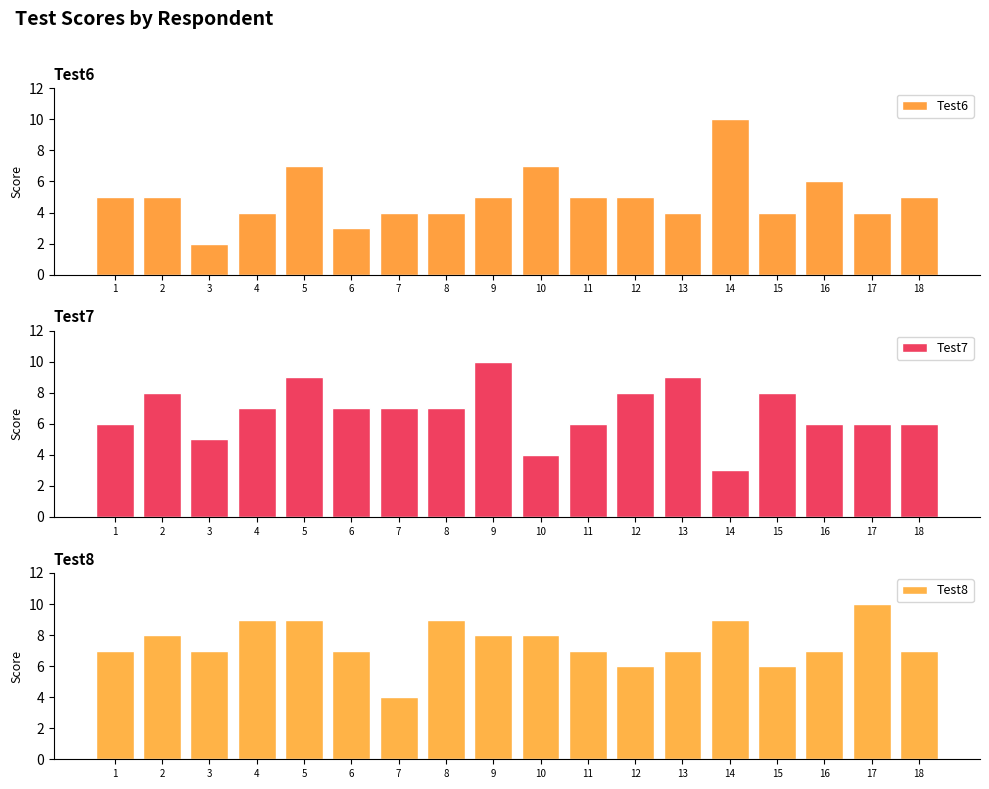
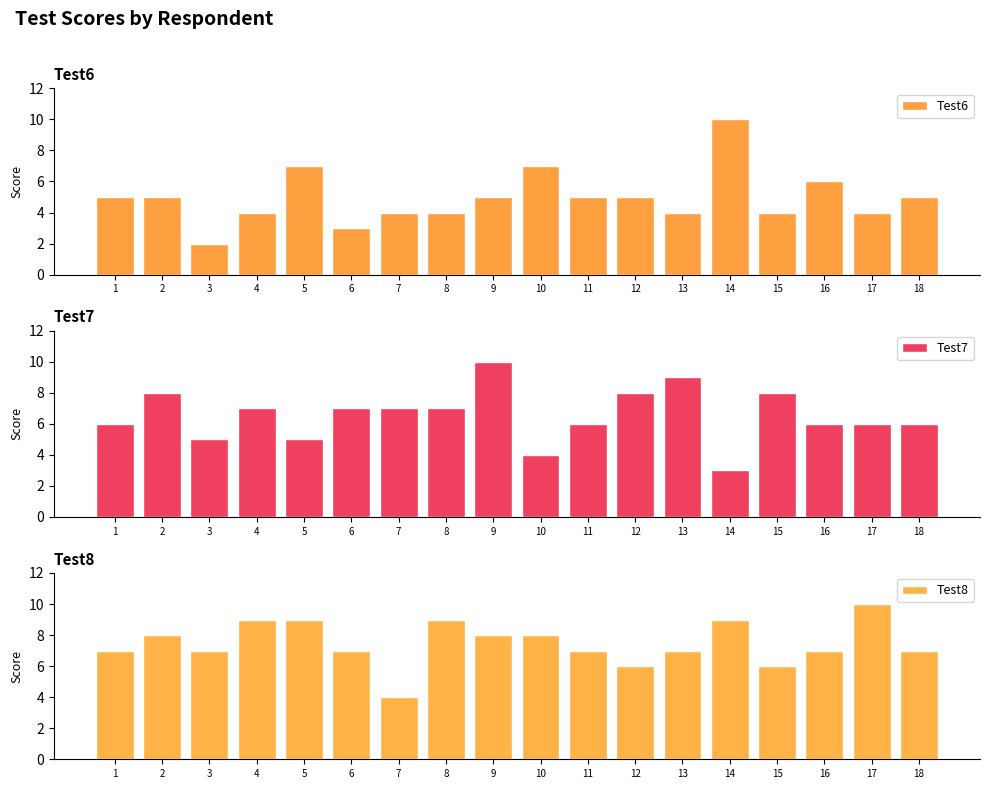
Test7, 5: 9 -> 5
